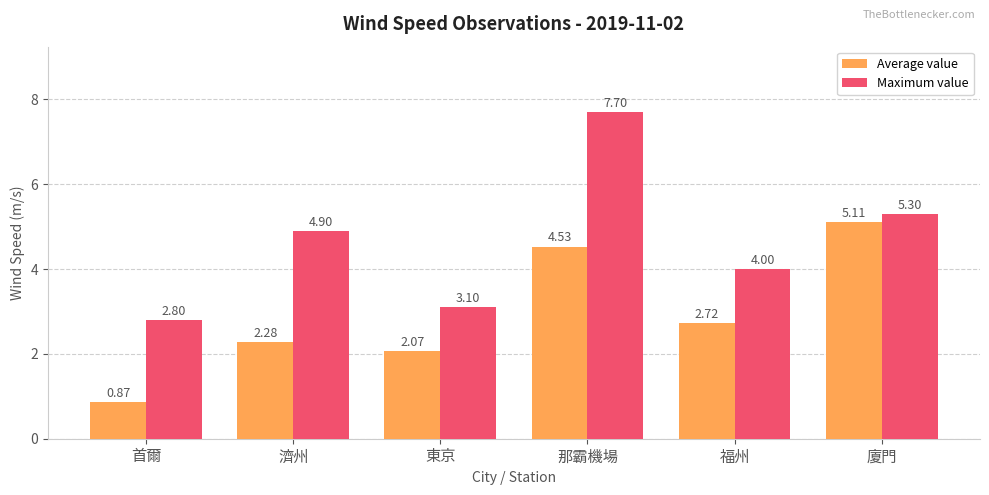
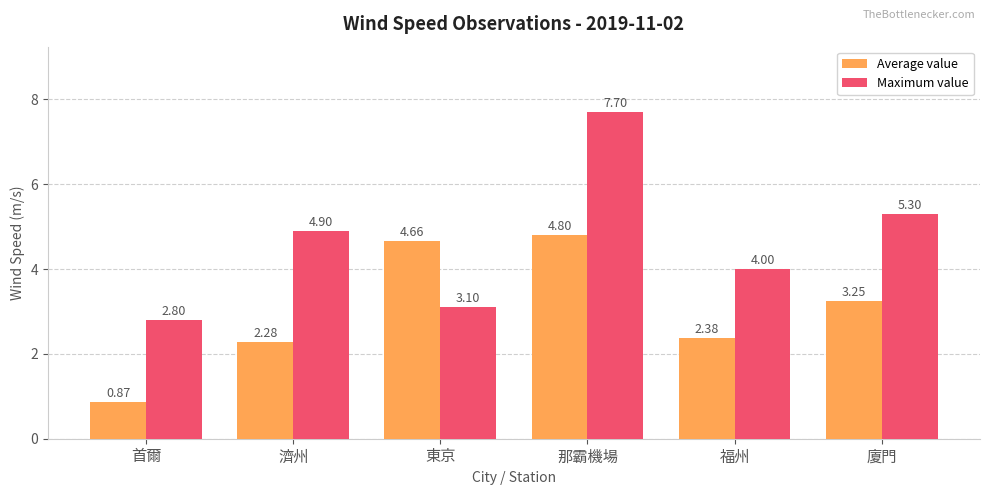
Average value, 東京: 2.07 -> 4.66
Average value, 那霸機場: 4.53 -> 4.80
Average value, 福州: 2.72 -> 2.38
Average value, 廈門: 5.11 -> 3.25
